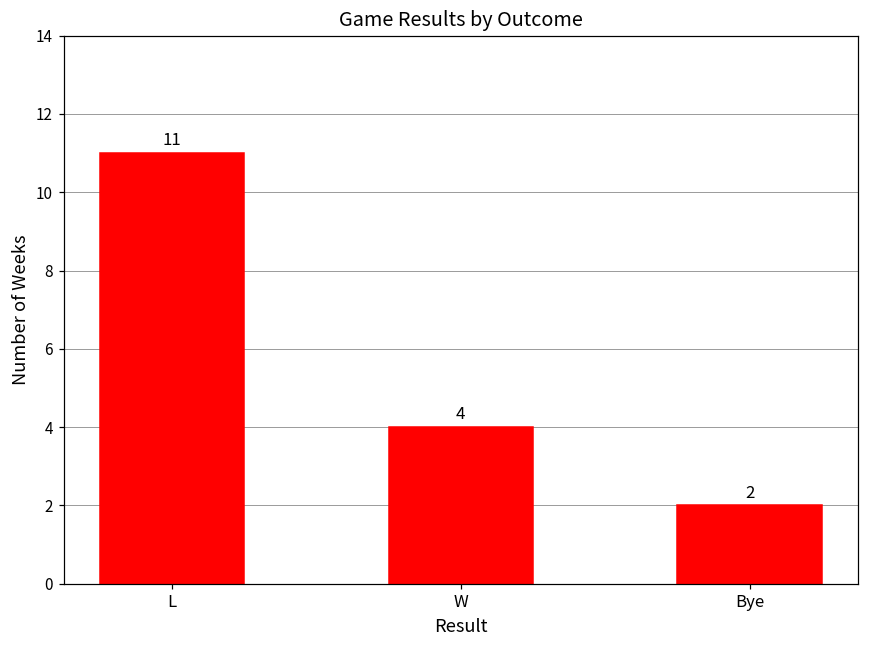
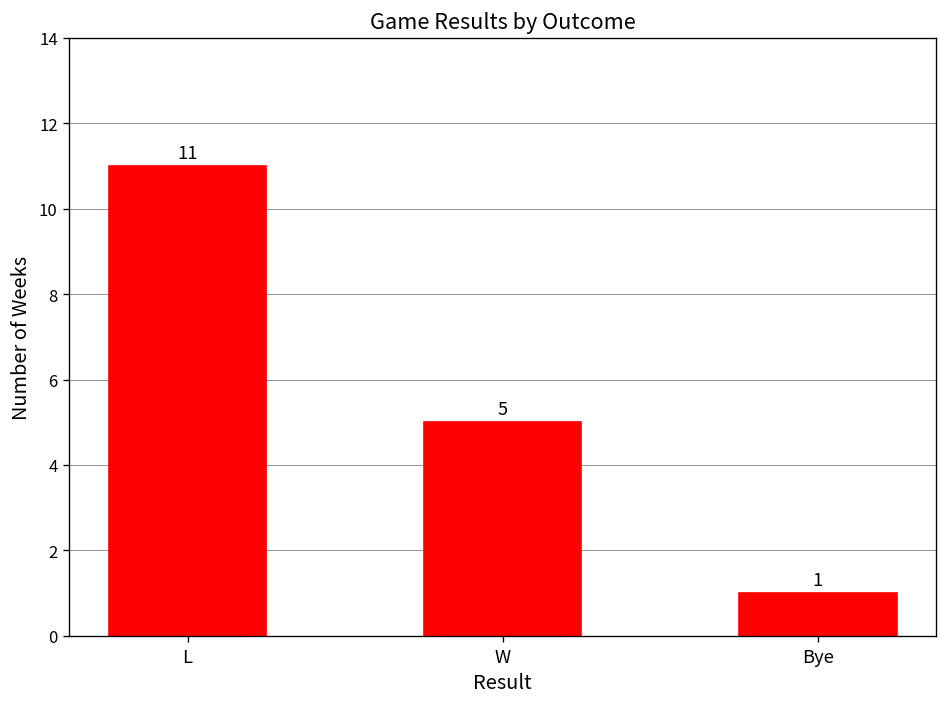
W: 4 -> 5
Bye: 2 -> 1
